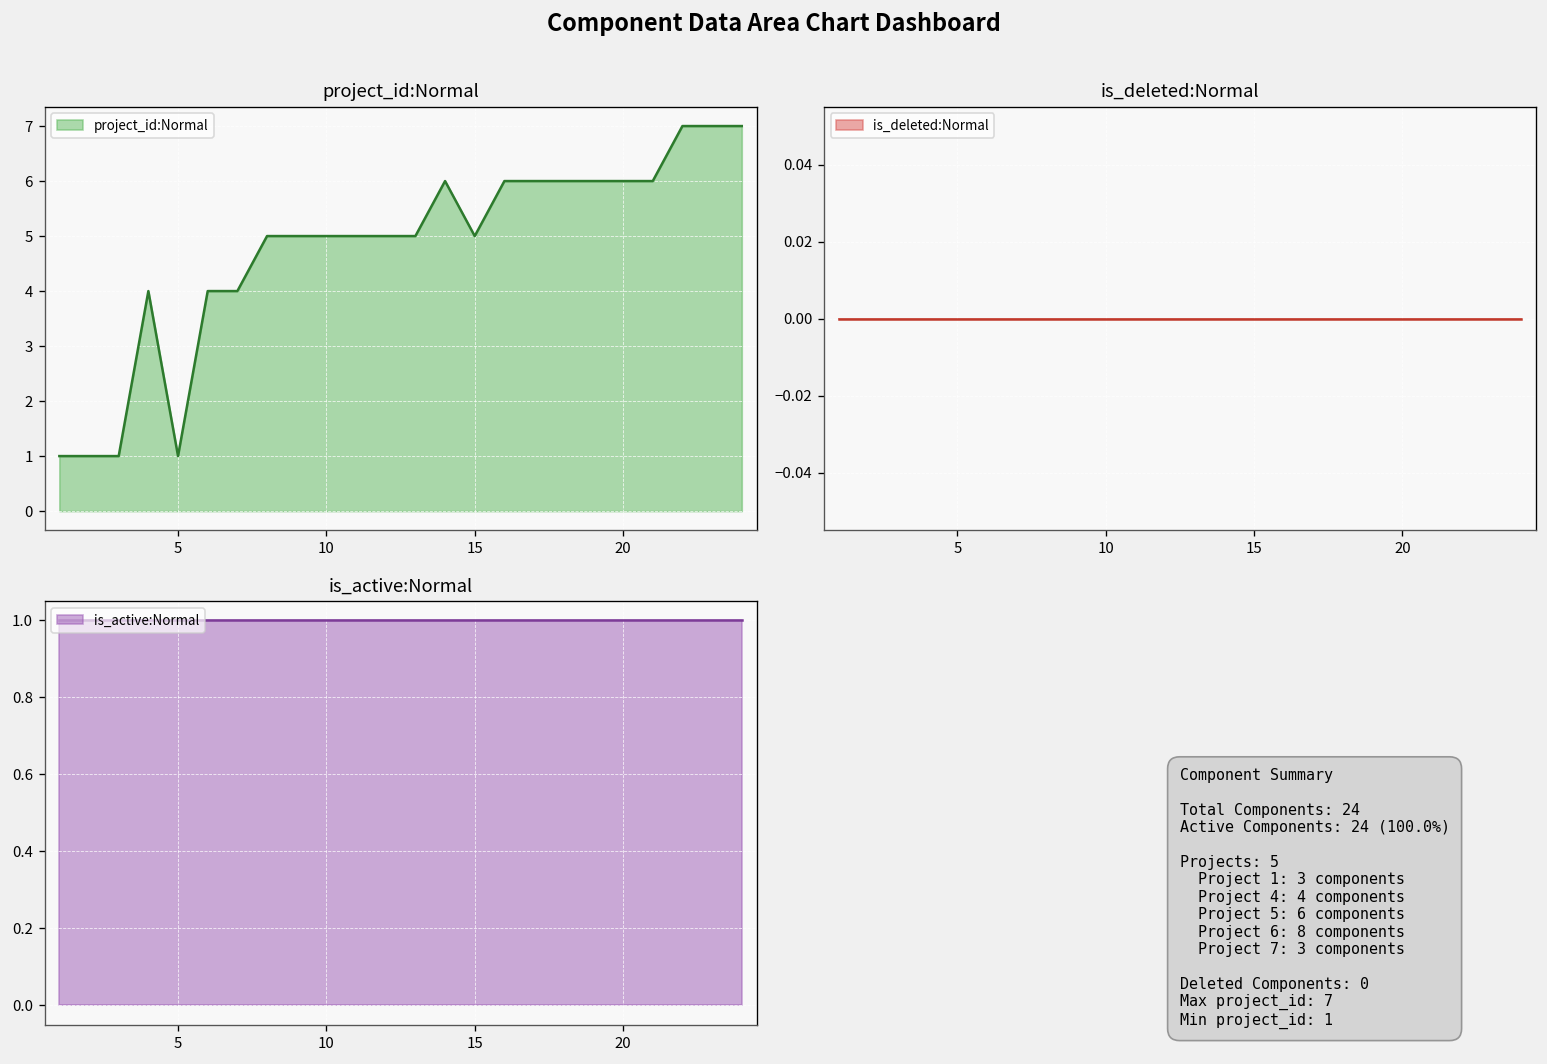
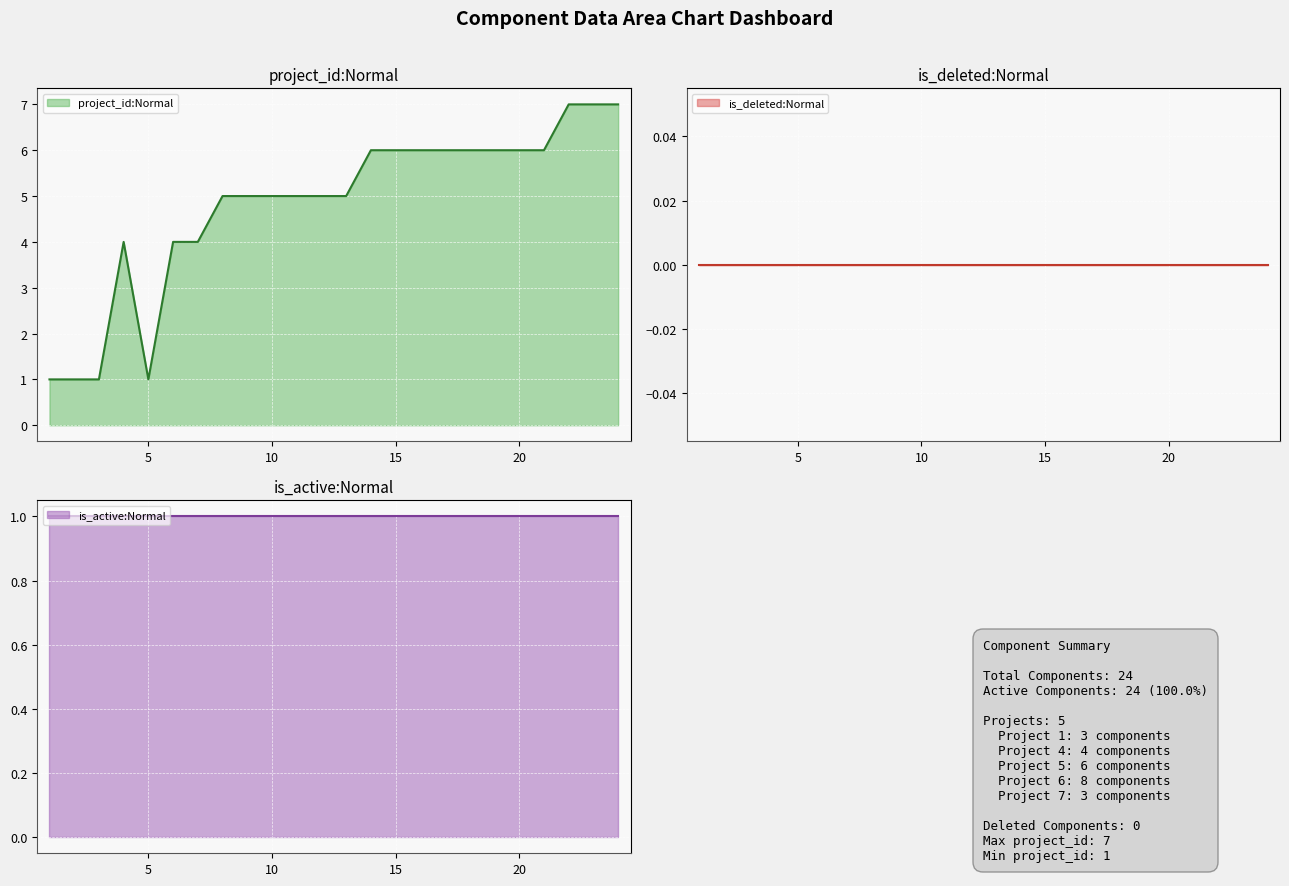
project_id:Normal, 15: 5 -> 6
